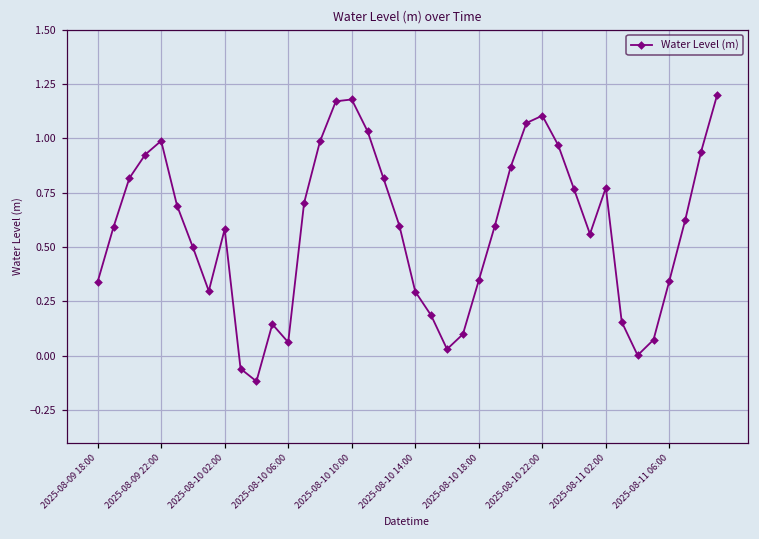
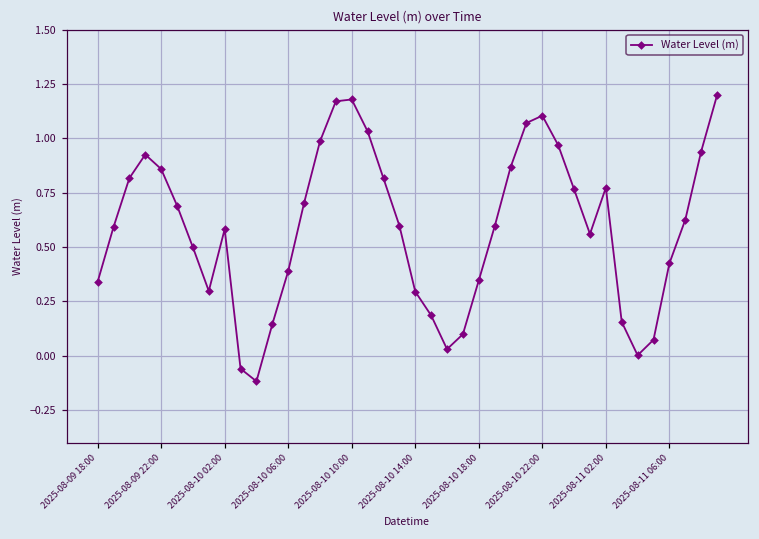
2025-08-09 22:00: 0.99 -> 0.86
2025-08-10 06:00: 0.06 -> 0.39
2025-08-11 06:00: 0.35 -> 0.42
